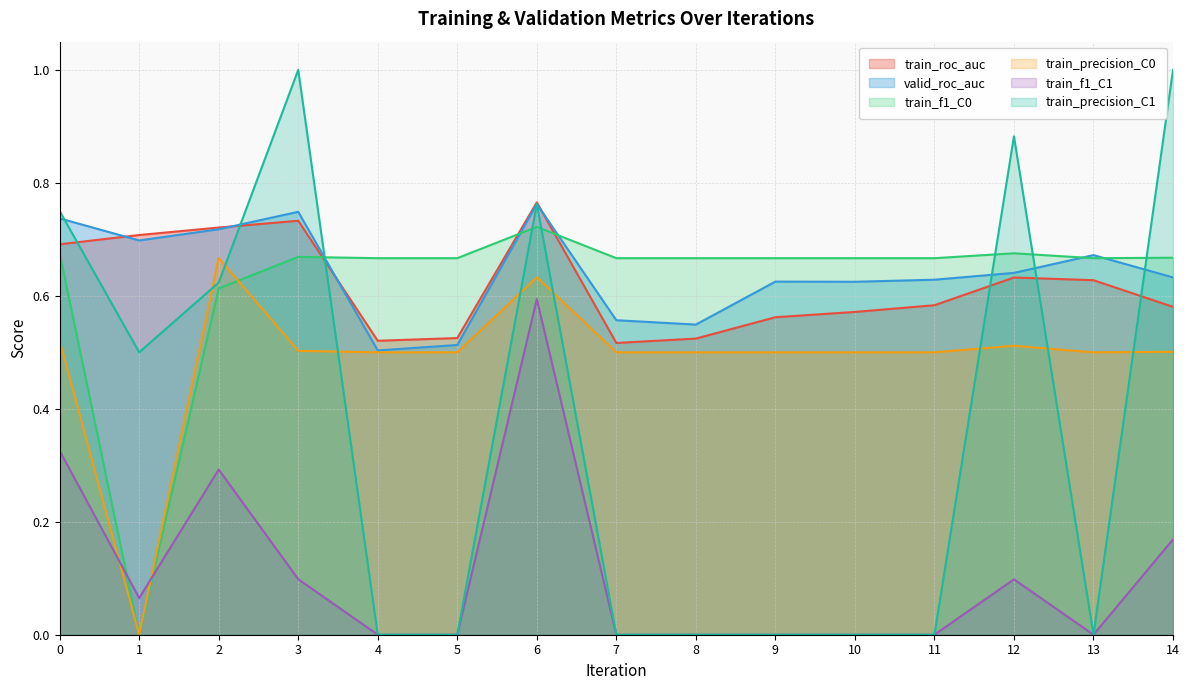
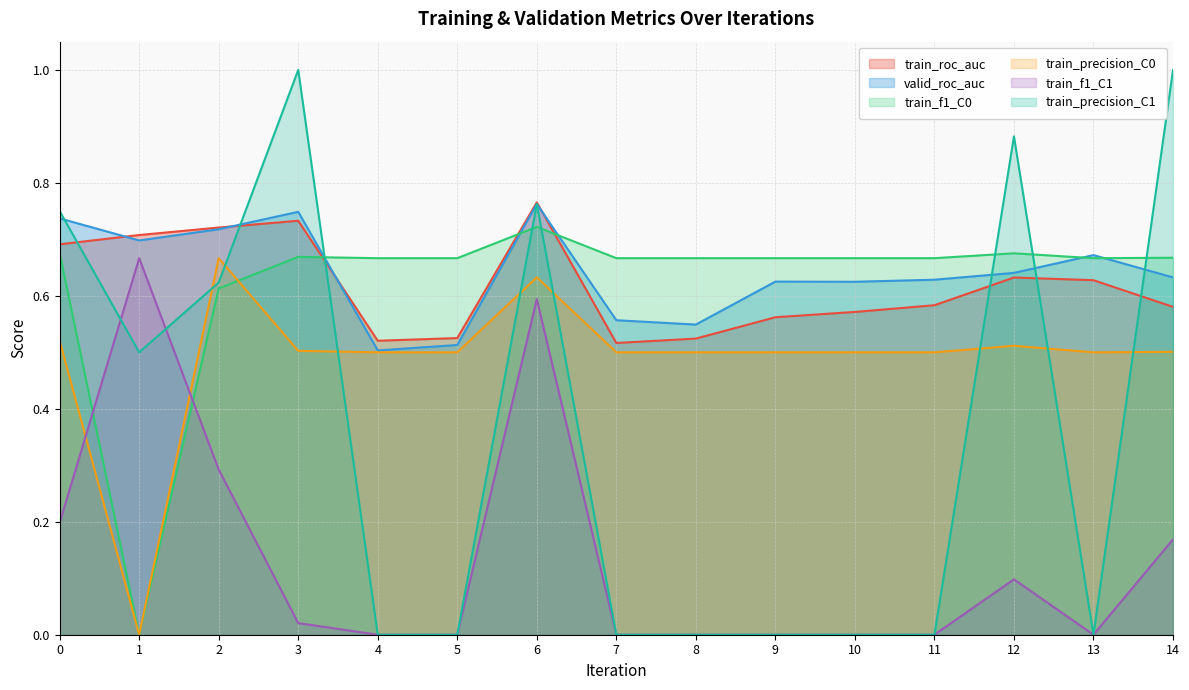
train_f1_C1, 0: 0.33 -> 0.20
train_f1_C1, 1: 0.06 -> 0.67
train_f1_C1, 3: 0.10 -> 0.02
